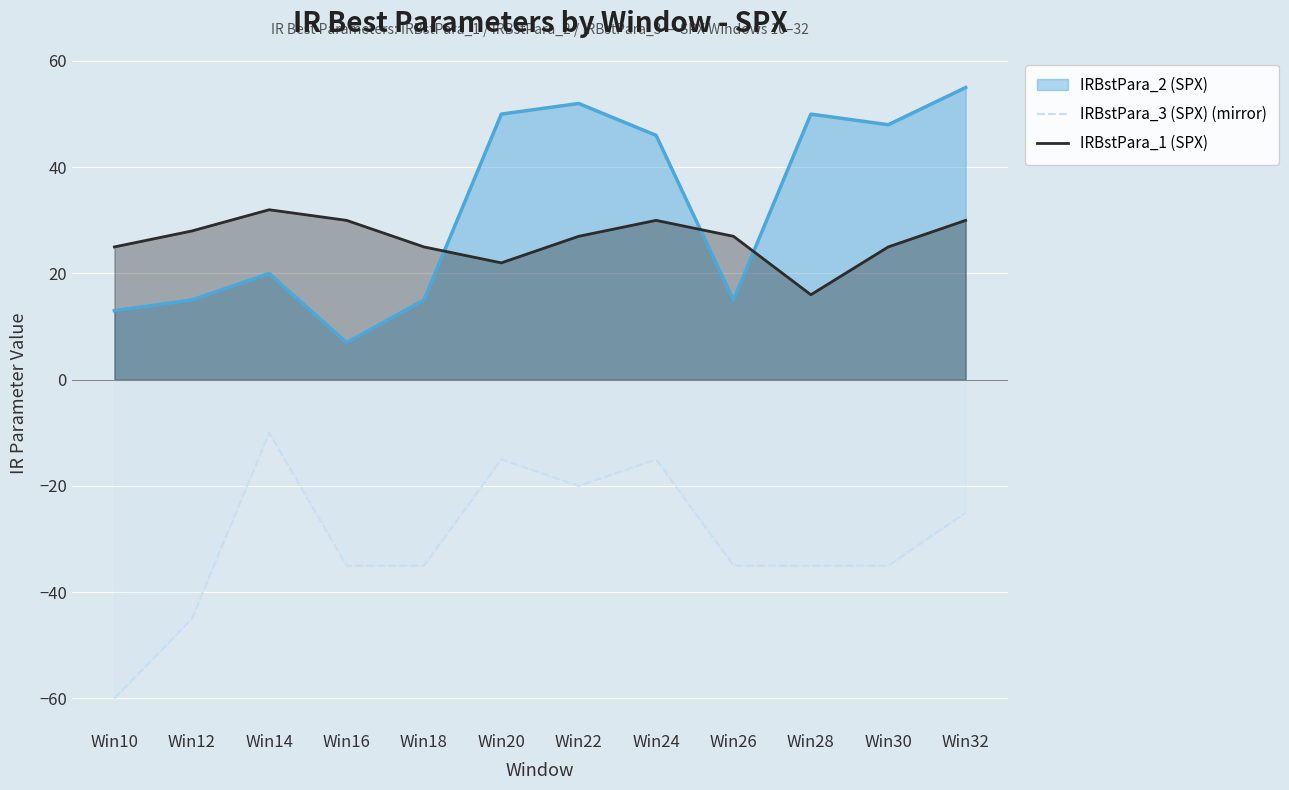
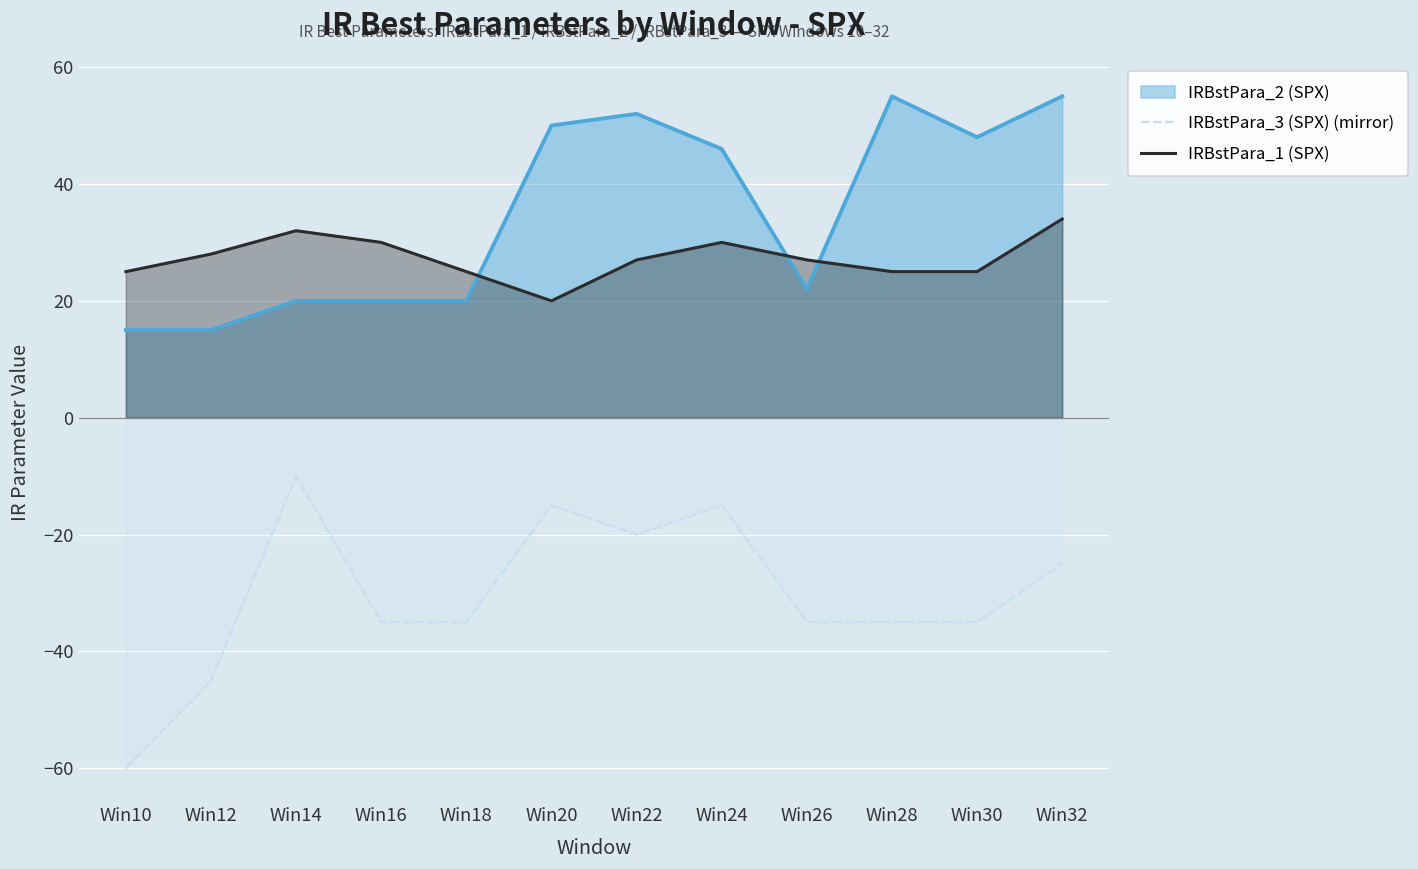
IRBstPara_2 (SPX), Win10: 13 -> 15
IRBstPara_2 (SPX), Win16: 7 -> 20
IRBstPara_2 (SPX), Win18: 15 -> 20
IRBstPara_1 (SPX), Win20: 22 -> 20
IRBstPara_2 (SPX), Win26: 15 -> 22
IRBstPara_2 (SPX), Win28: 50 -> 55
IRBstPara_1 (SPX), Win28: 16 -> 25
IRBstPara_1 (SPX), Win32: 30 -> 34
